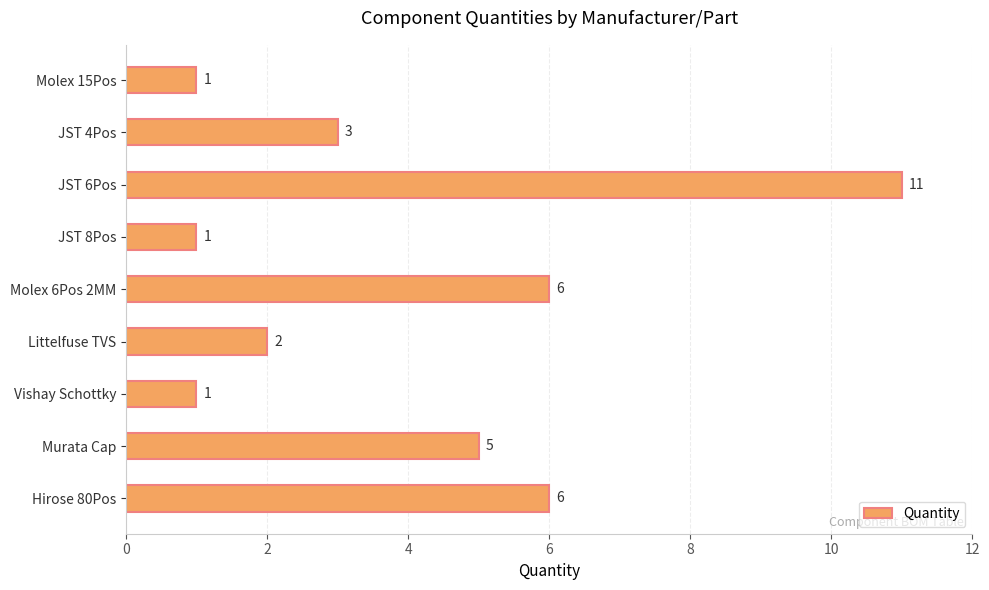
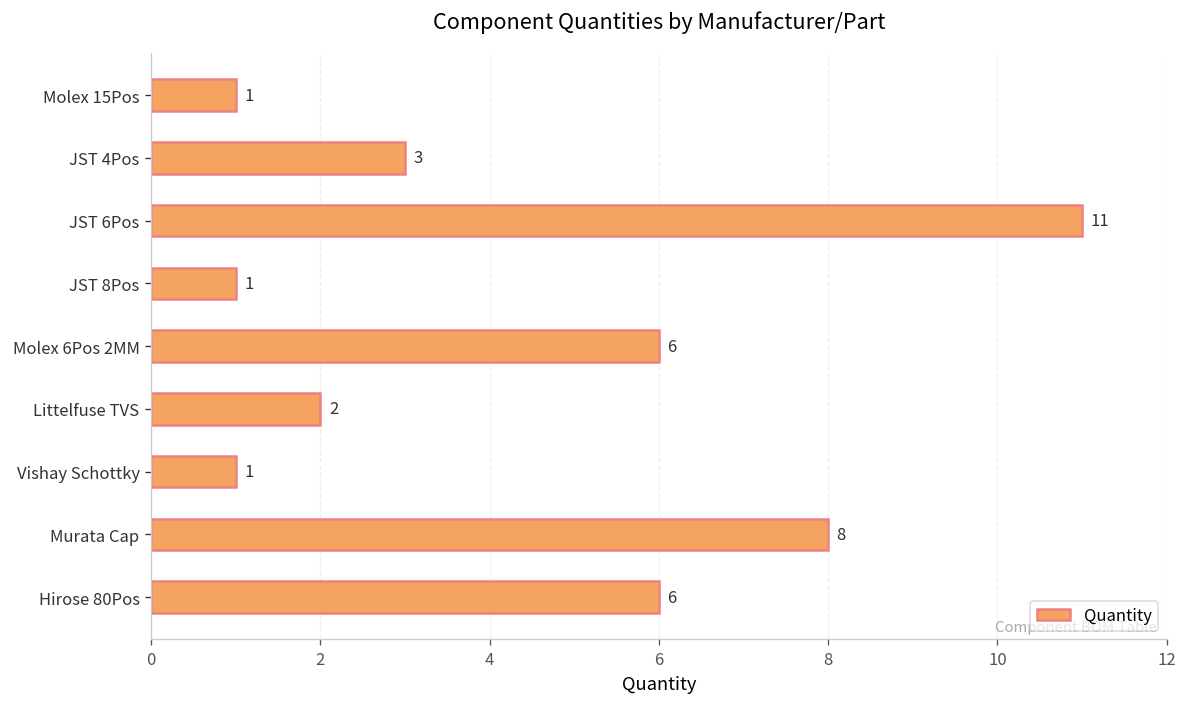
Murata Cap: 5 -> 8
